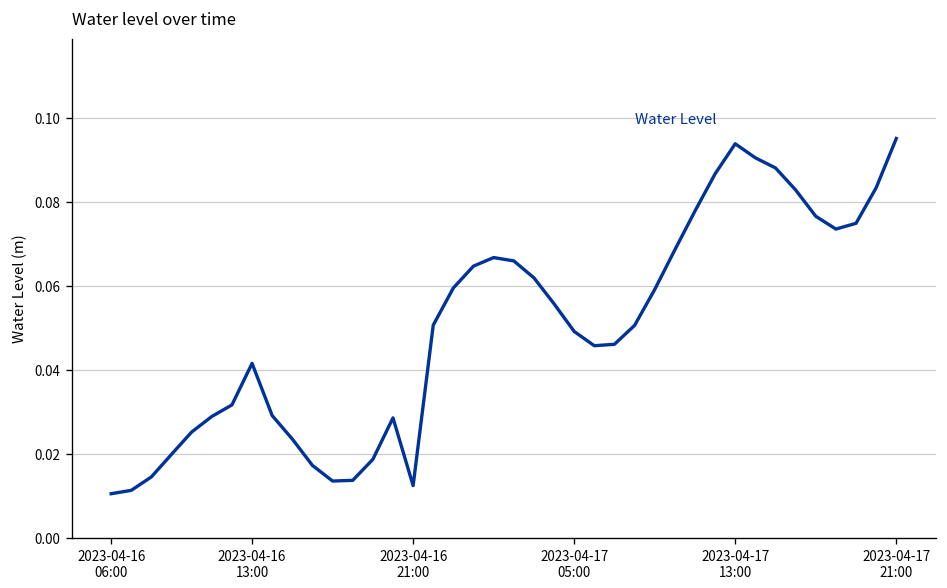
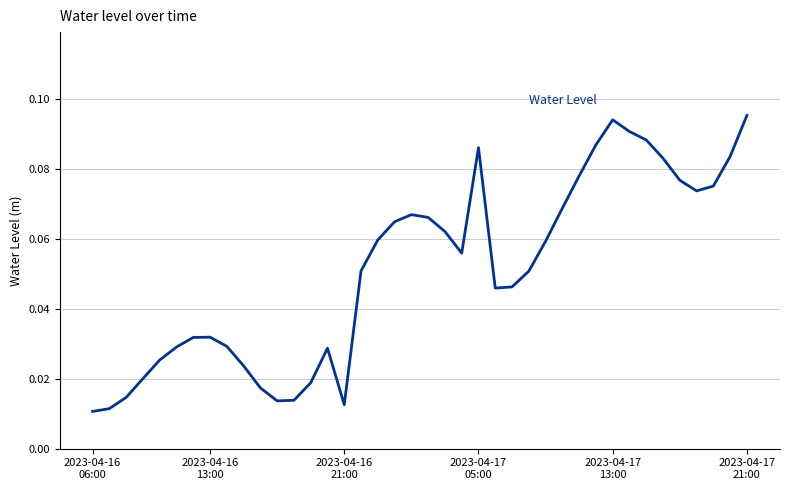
2023-04-16 13:00: 0.042 -> 0.032
2023-04-17 05:00: 0.049 -> 0.086
